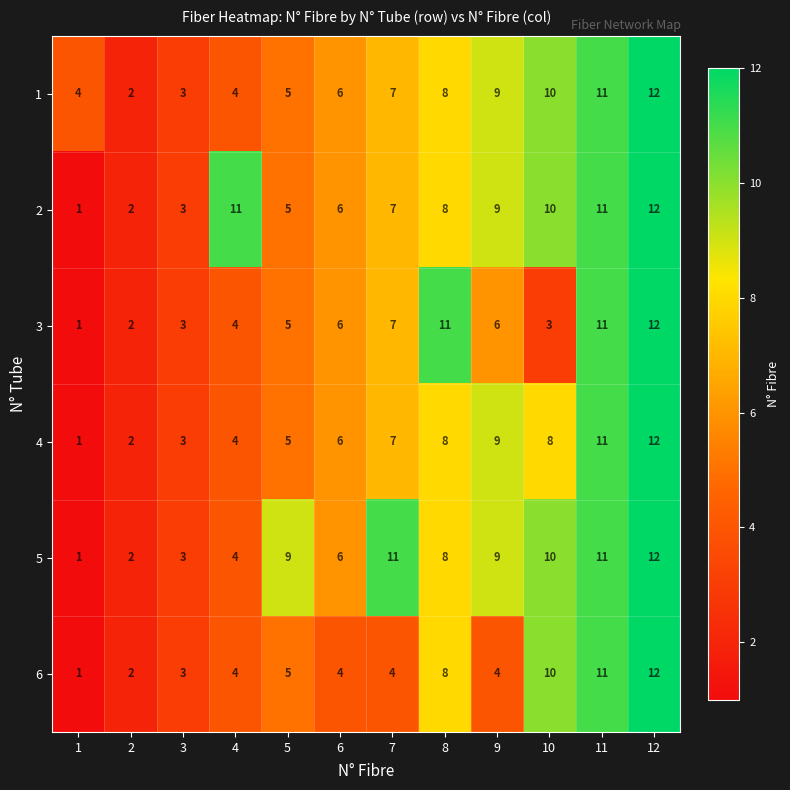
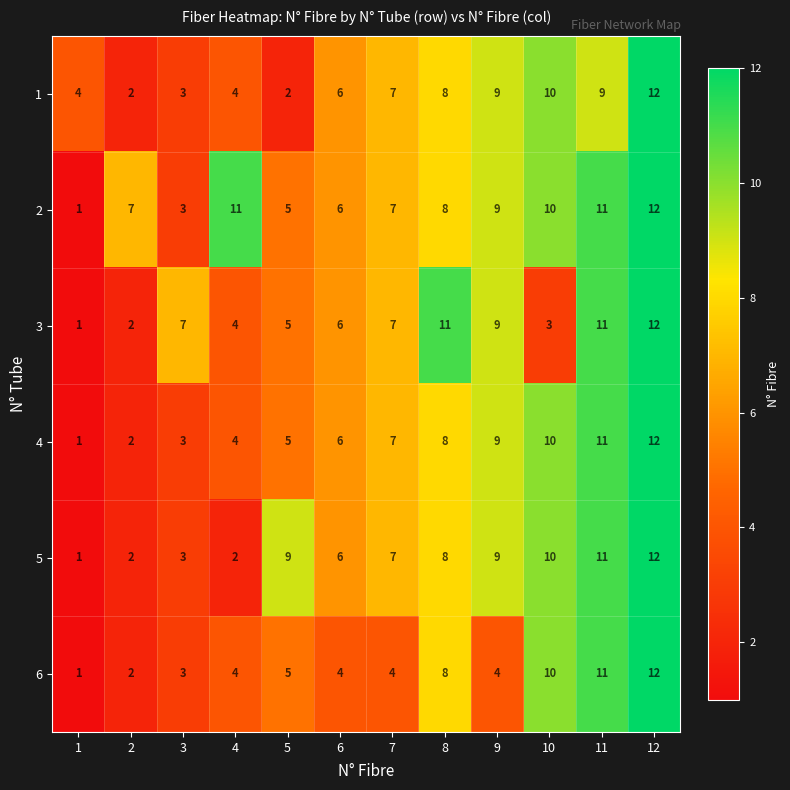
1, 5: 5 -> 2
1, 11: 11 -> 9
2, 2: 2 -> 7
3, 3: 3 -> 7
3, 9: 6 -> 9
4, 10: 8 -> 10
5, 4: 4 -> 2
5, 7: 11 -> 7
